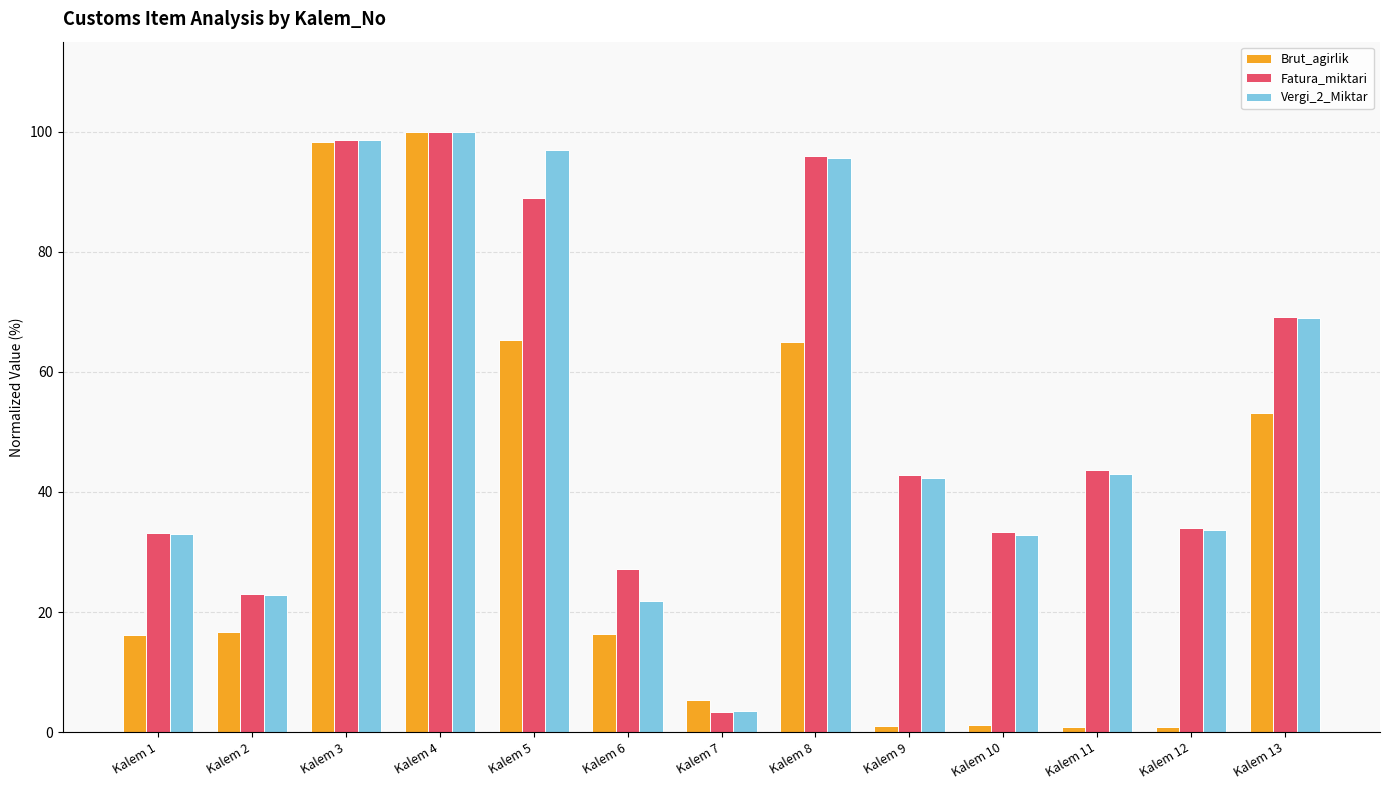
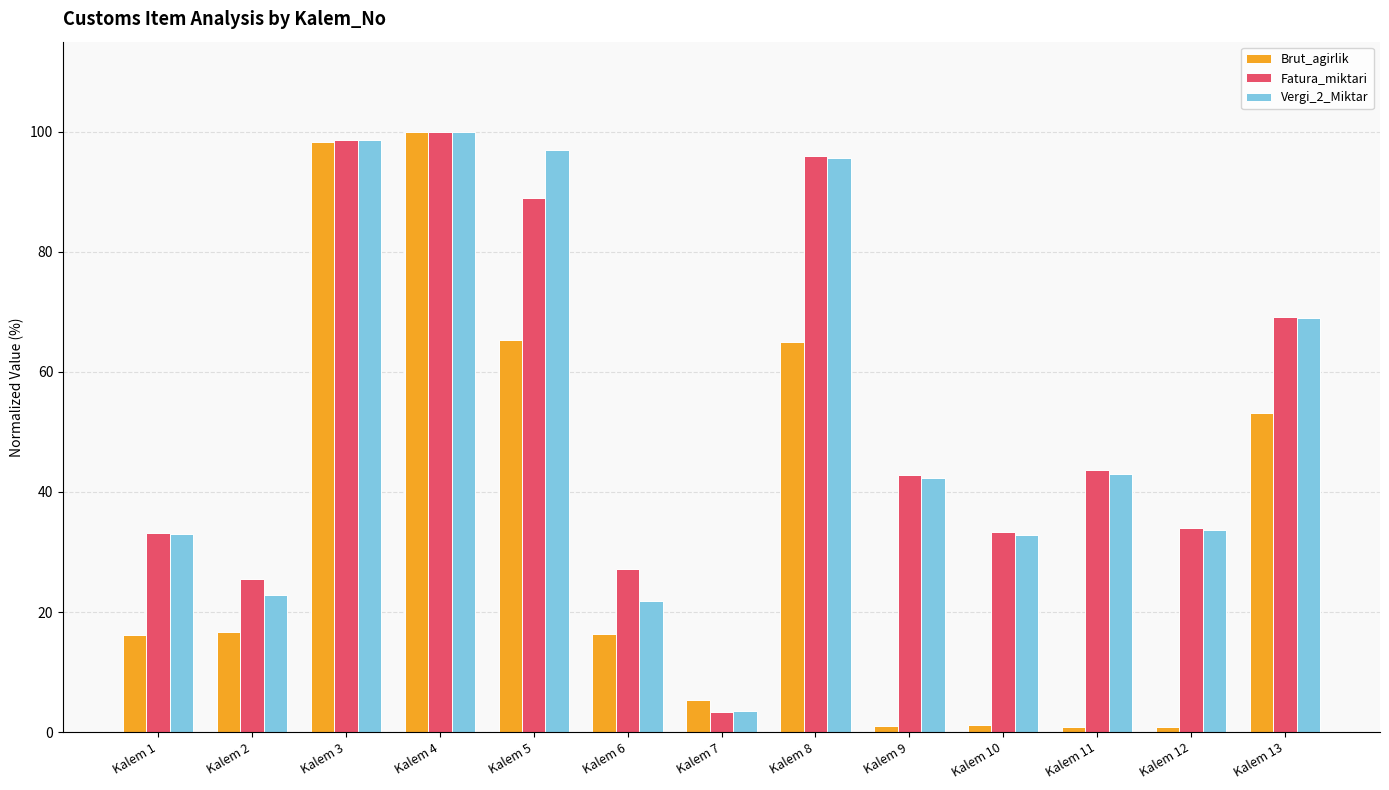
Fatura_miktari, Kalem 2: 23 -> 25
